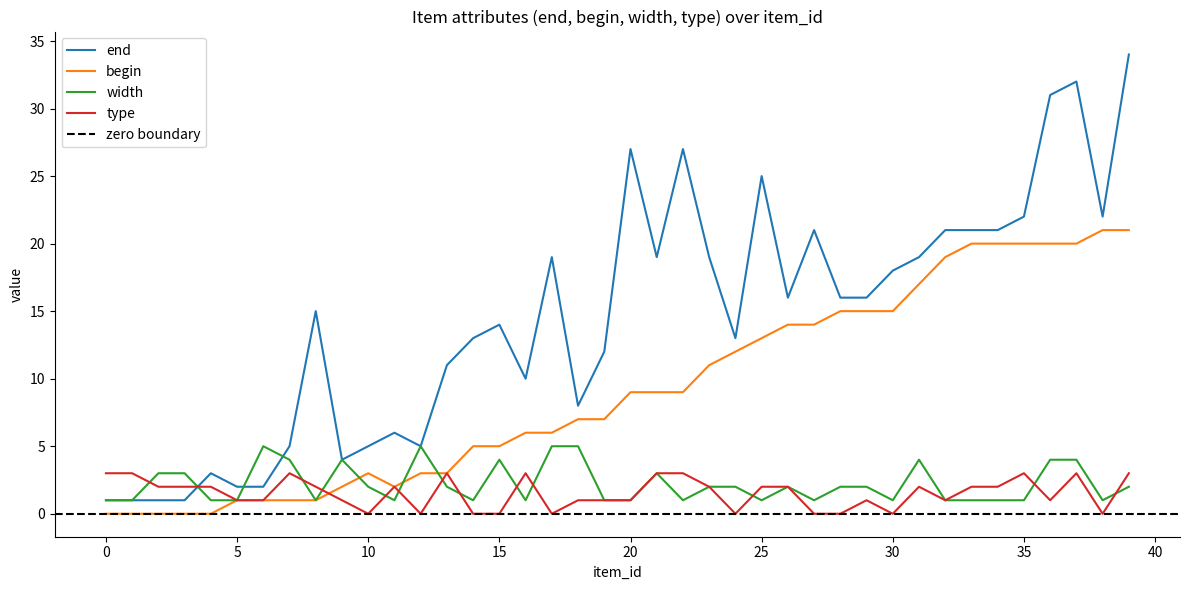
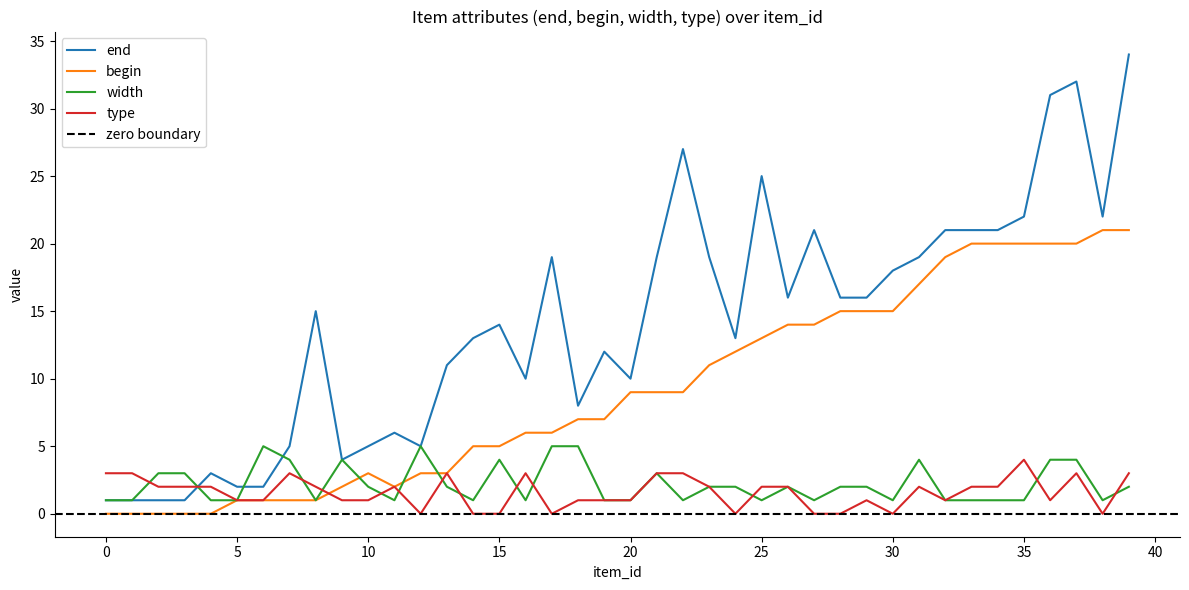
type, 10: 0 -> 1
end, 20: 27 -> 10
type, 35: 3 -> 4
